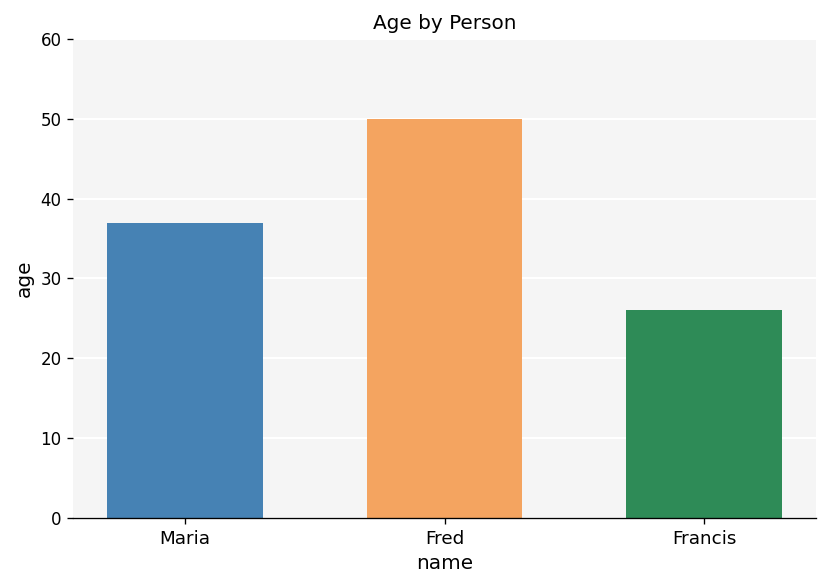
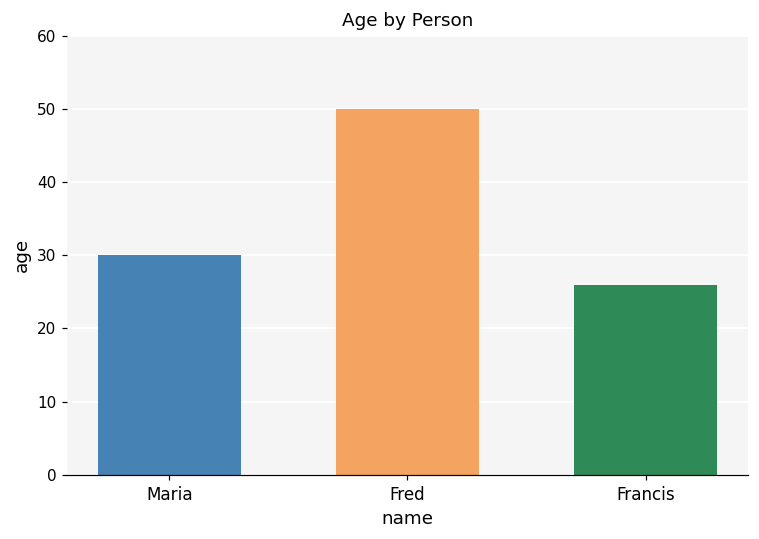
Maria: 37 -> 30
